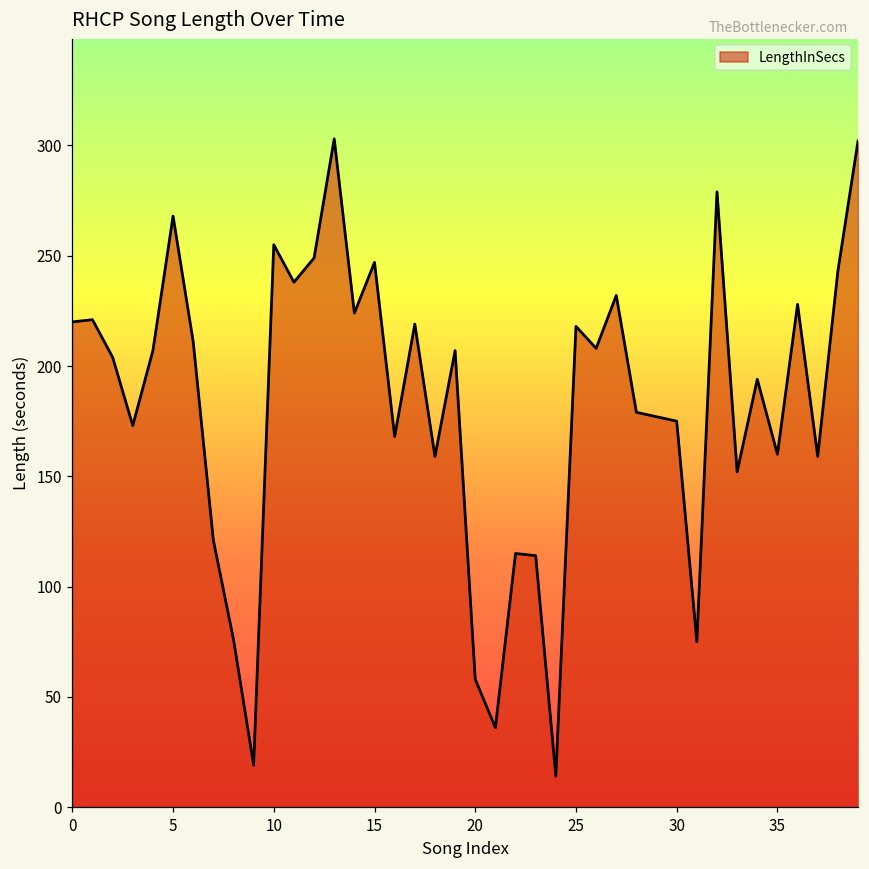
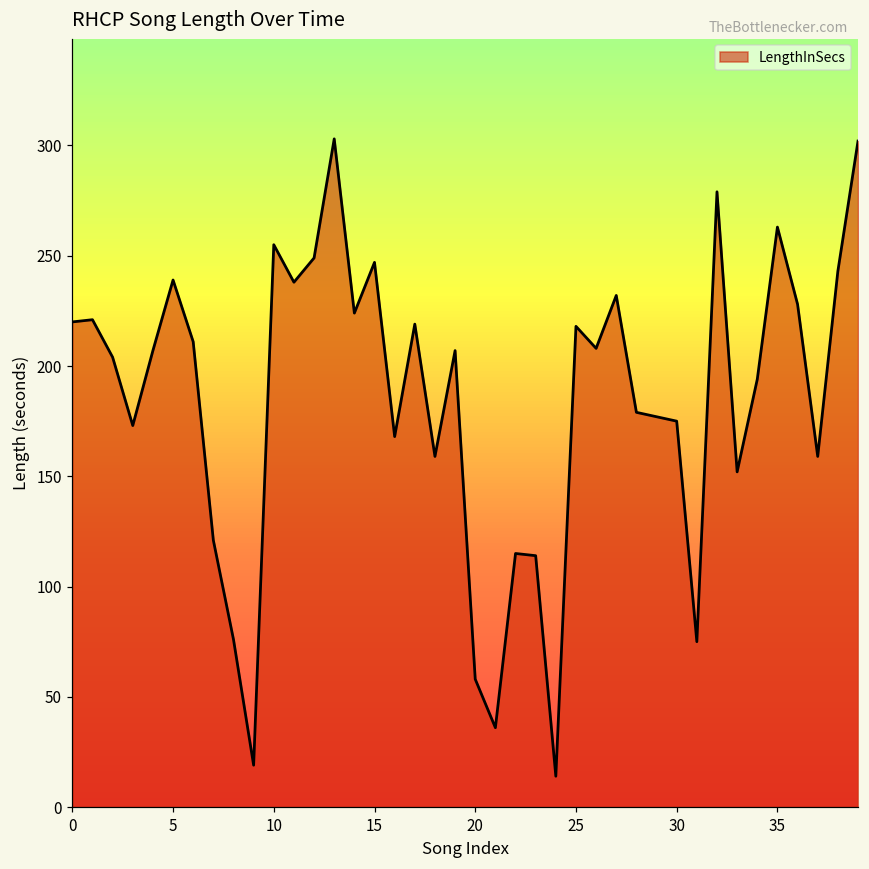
5: 268 -> 239
35: 160 -> 263
